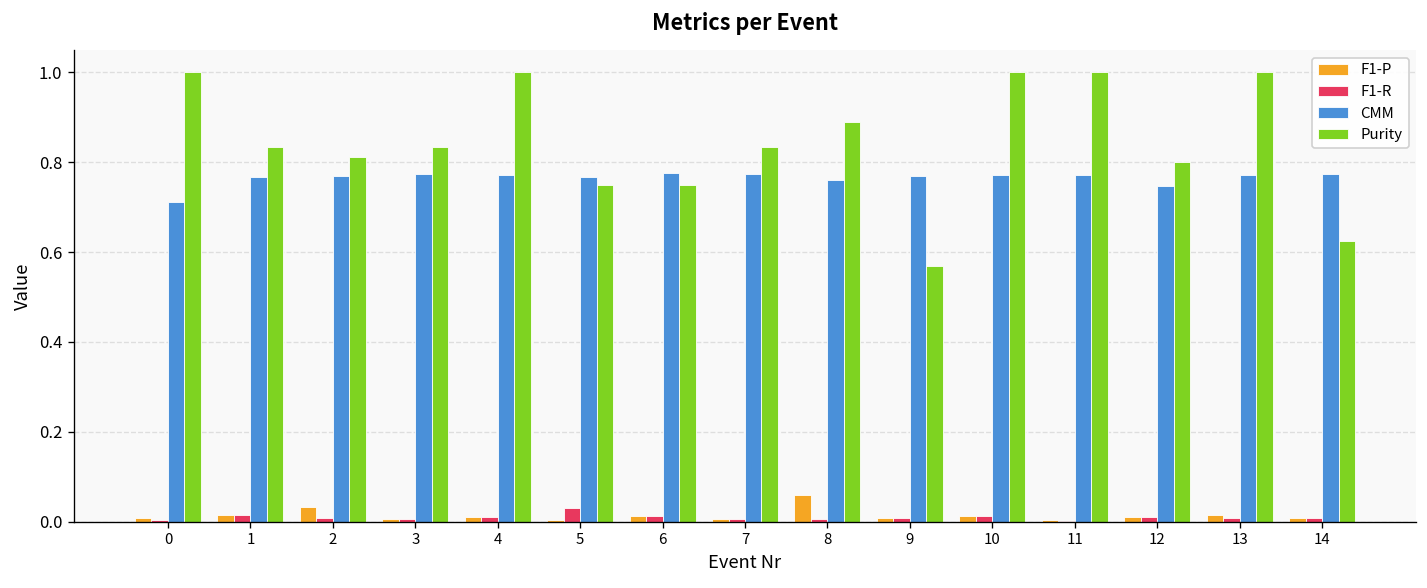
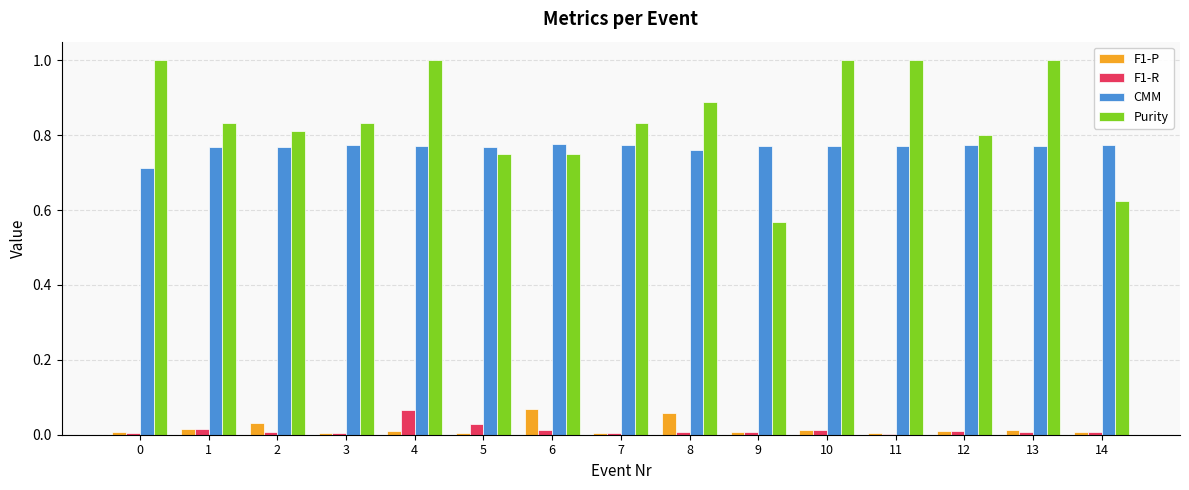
F1-R, 4: 0.01 -> 0.07
F1-P, 6: 0.01 -> 0.07
CMM, 12: 0.75 -> 0.77
